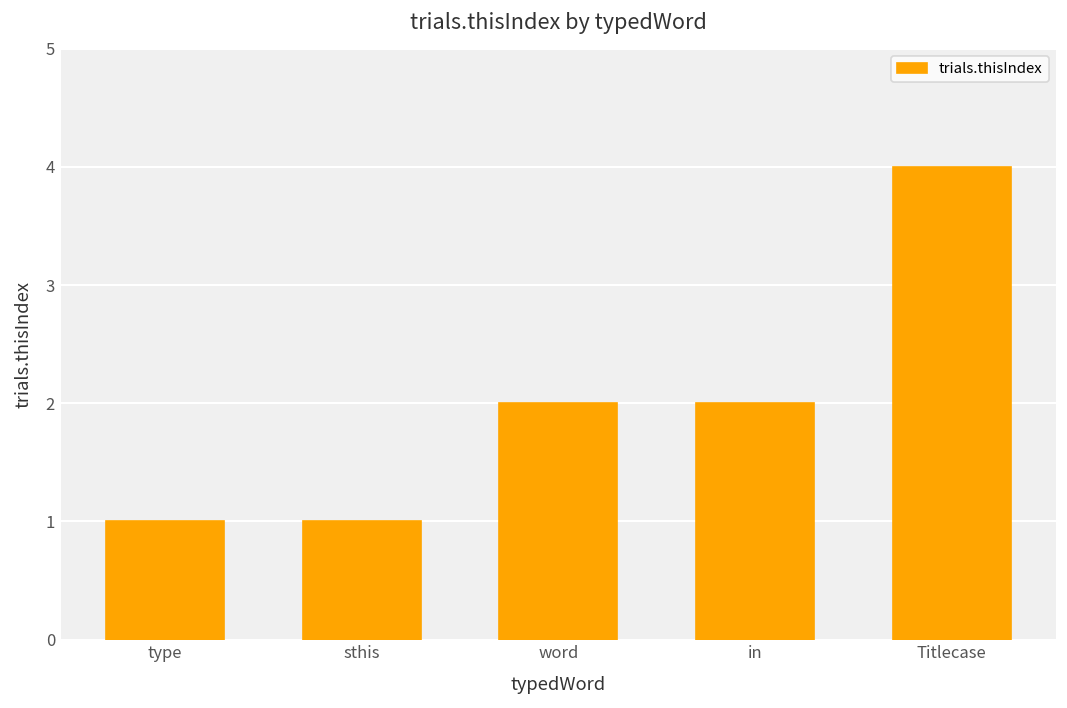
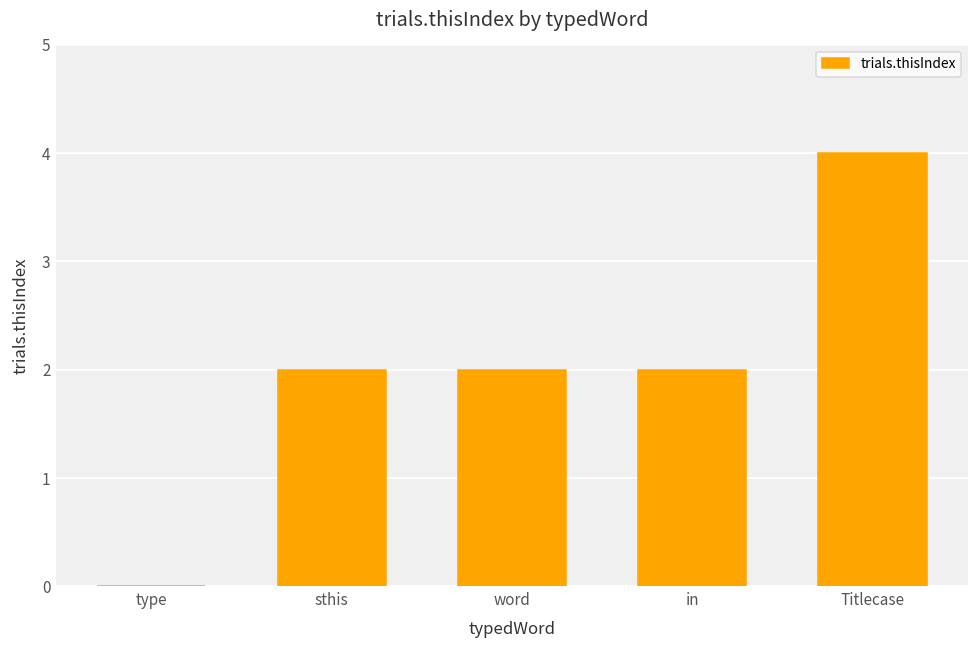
type: 1 -> 0
sthis: 1 -> 2
